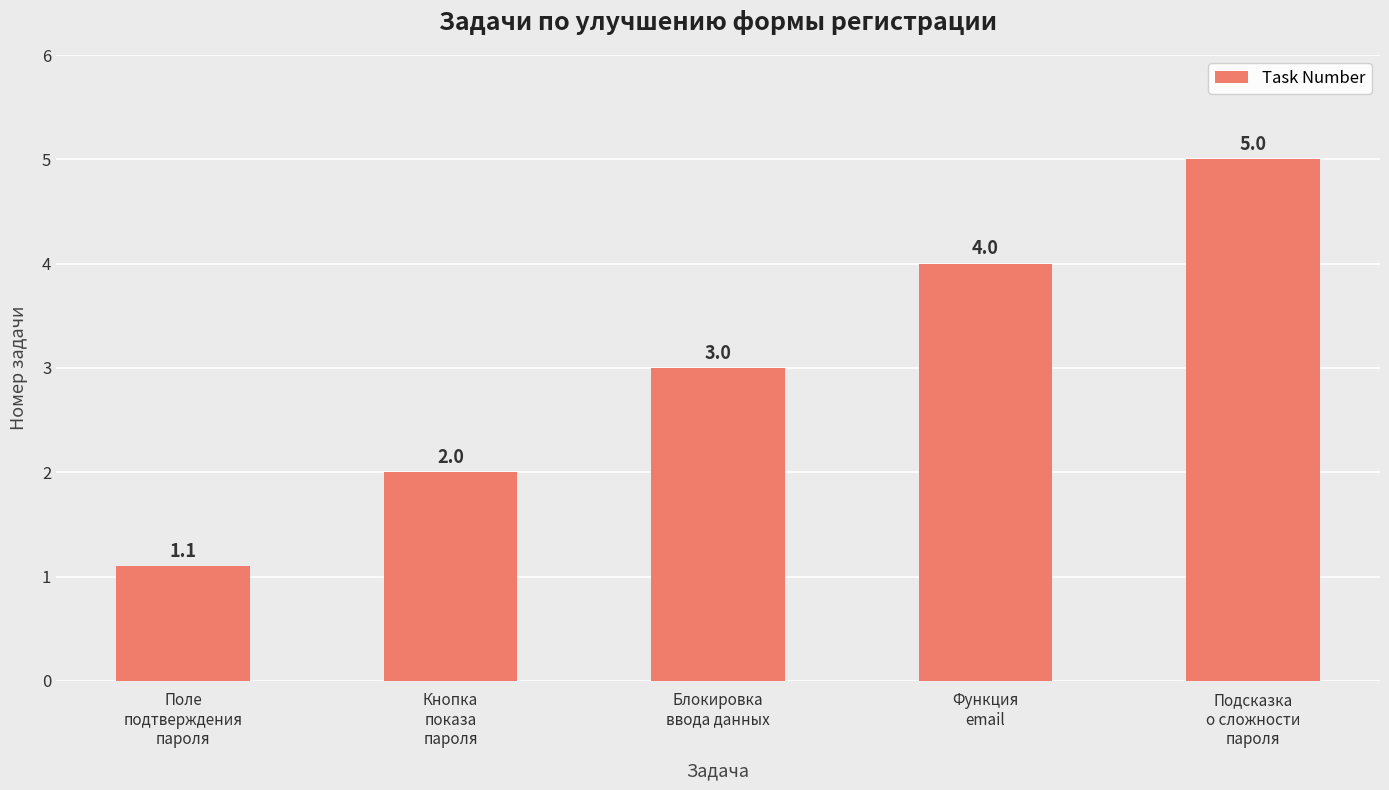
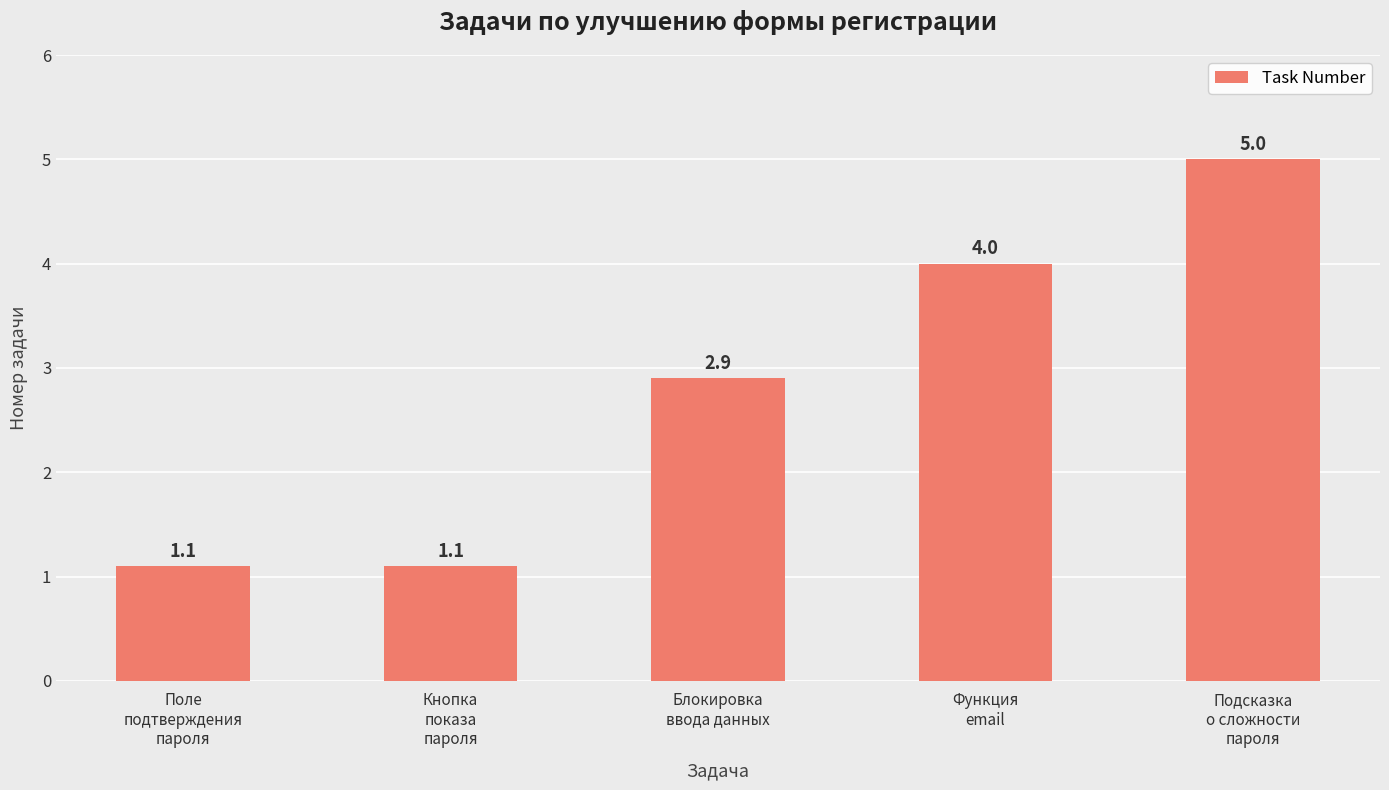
Кнопка показа пароля: 2.0 -> 1.1
Блокировка ввода данных: 3.0 -> 2.9
